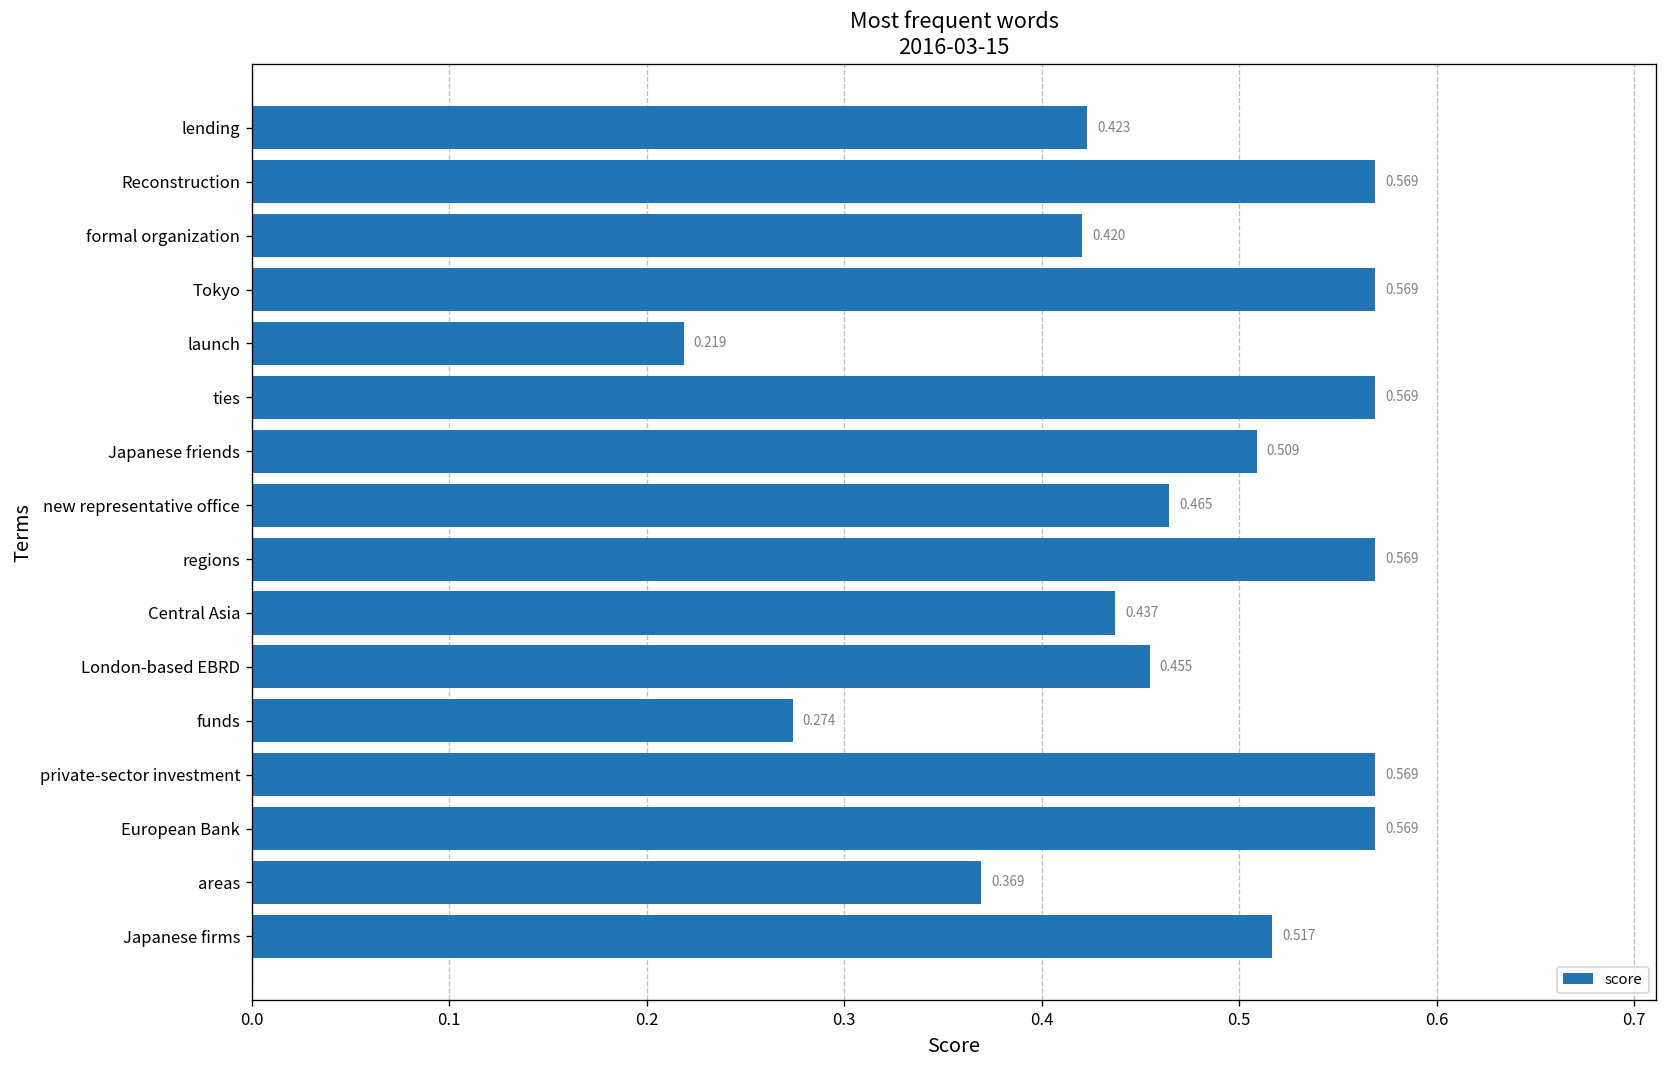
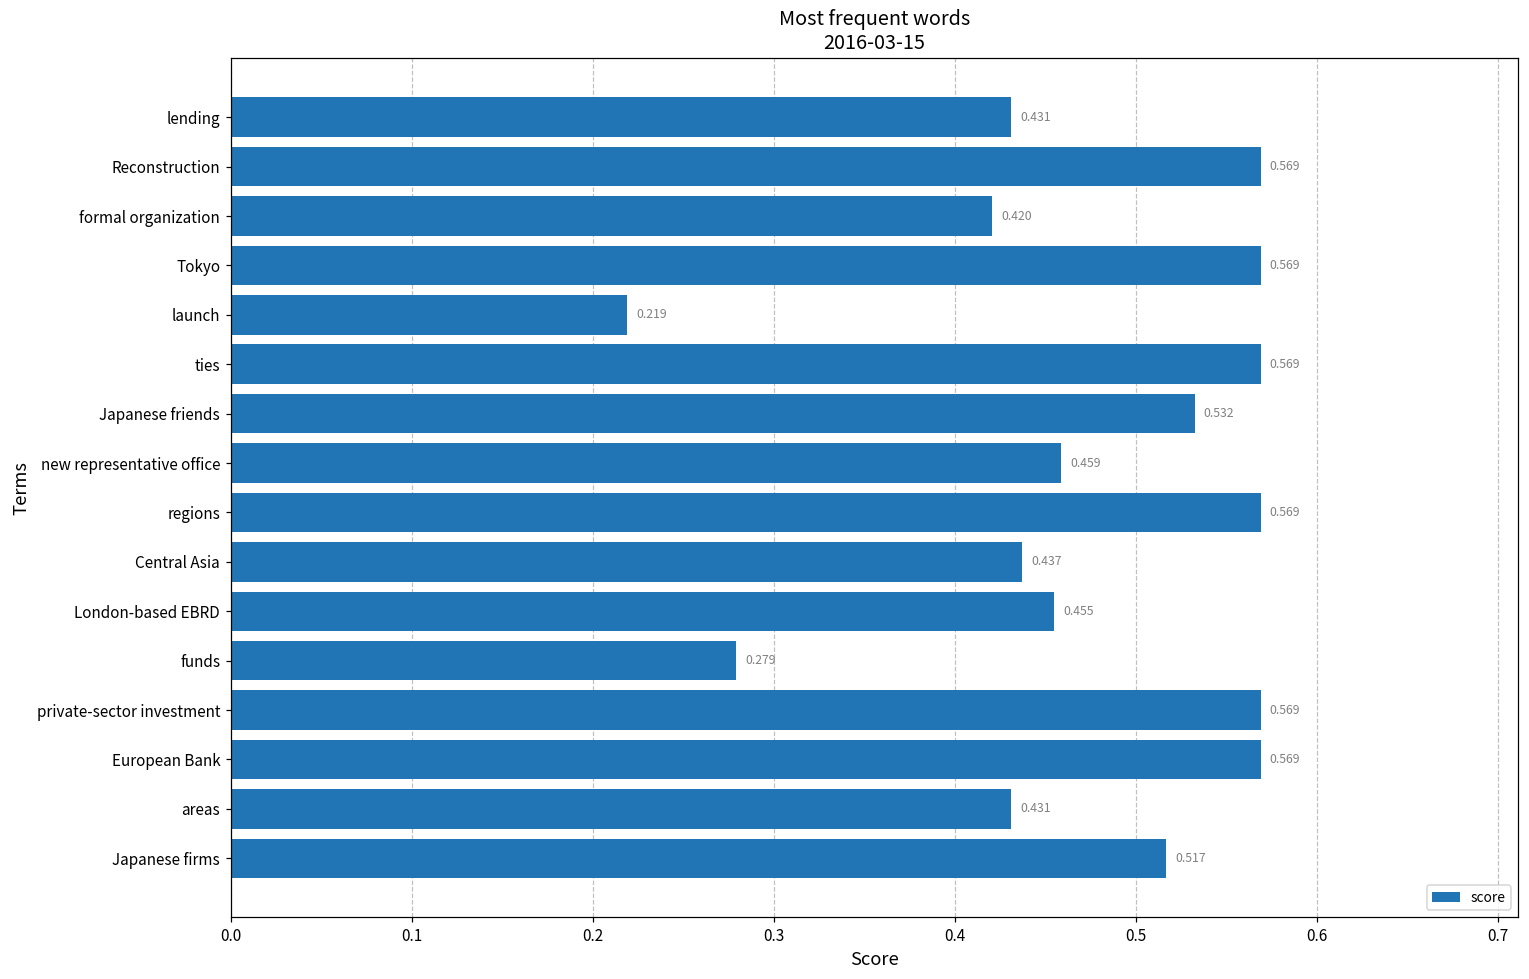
lending: 0.423 -> 0.431
Japanese friends: 0.509 -> 0.532
new representative office: 0.465 -> 0.459
funds: 0.274 -> 0.279
areas: 0.369 -> 0.431
